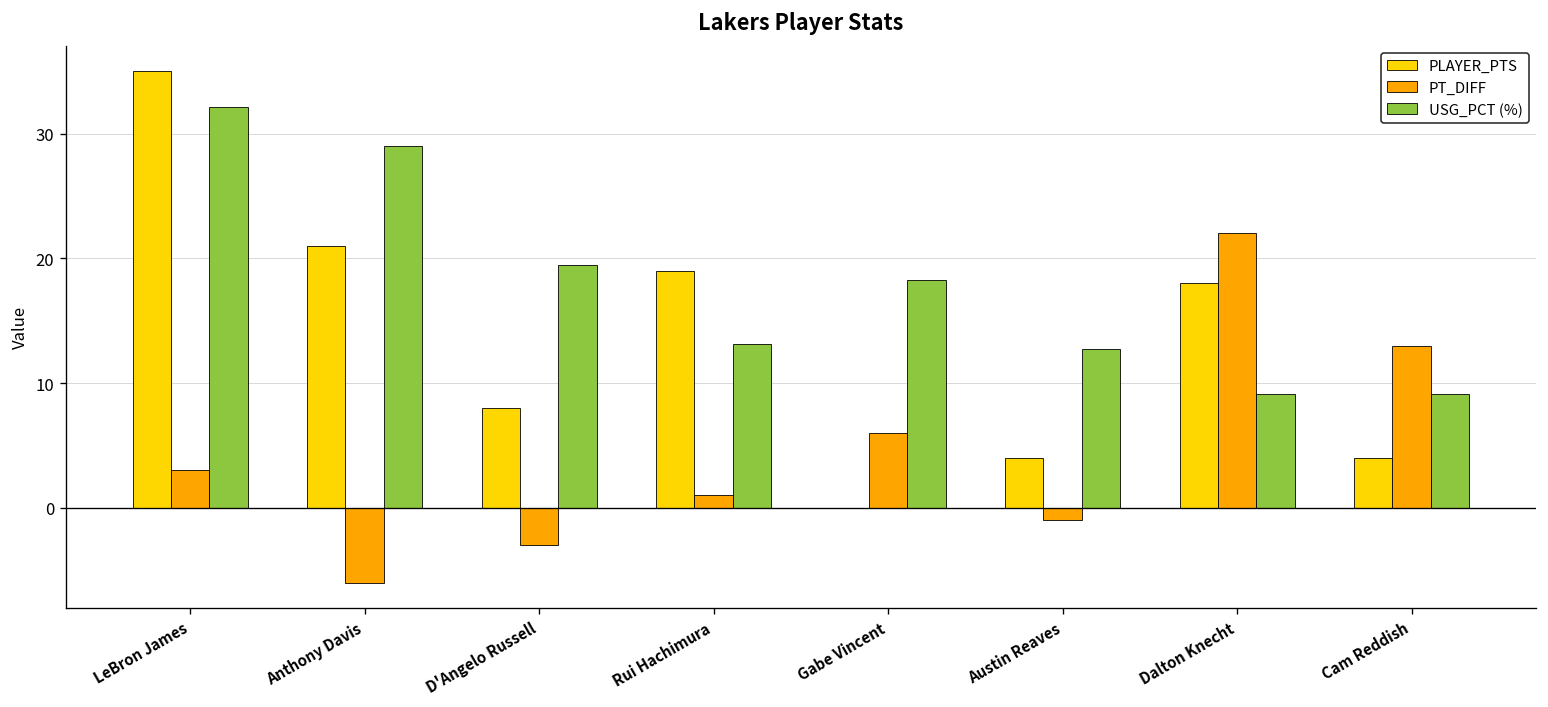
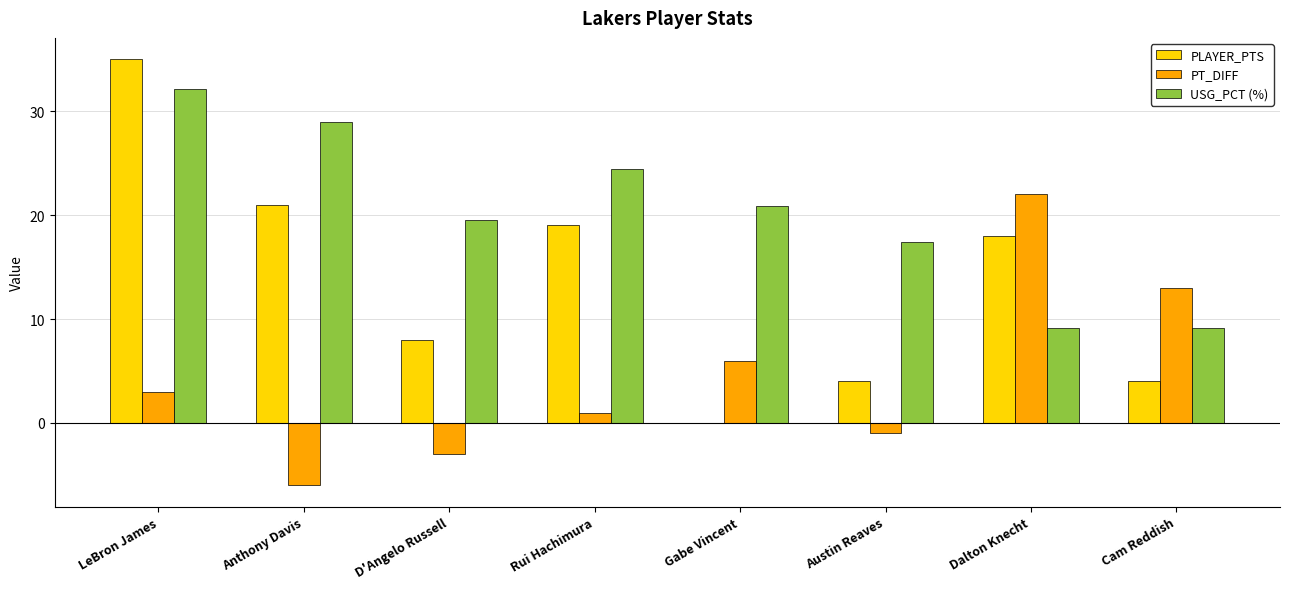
USG_PCT (%), Rui Hachimura: 13.1 -> 24.4
USG_PCT (%), Gabe Vincent: 18.3 -> 20.9
USG_PCT (%), Austin Reaves: 12.7 -> 17.4
